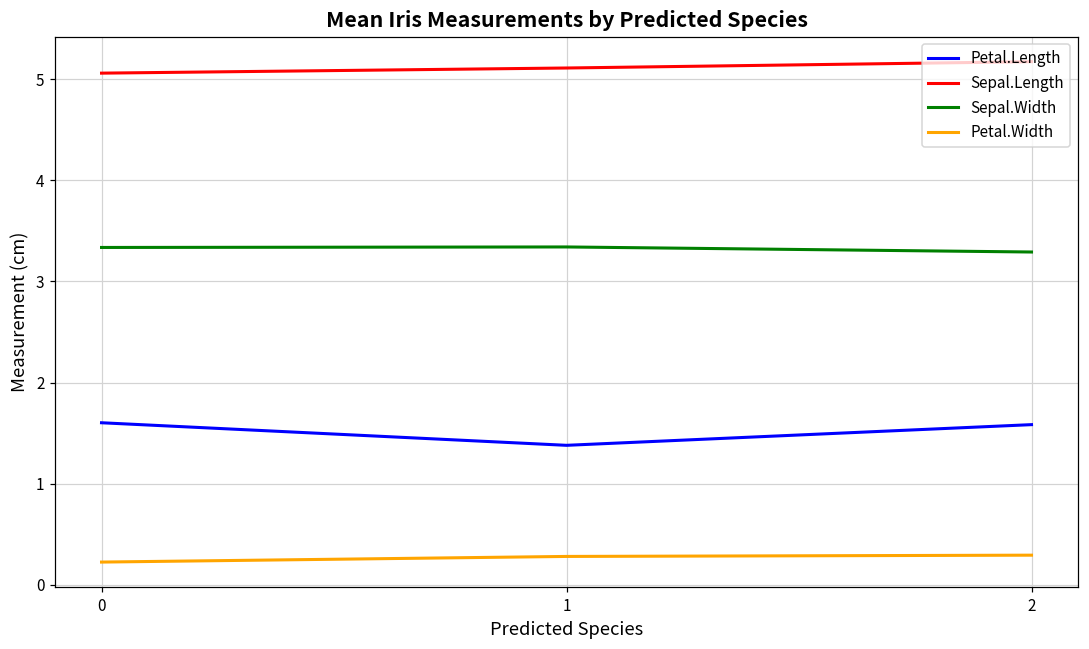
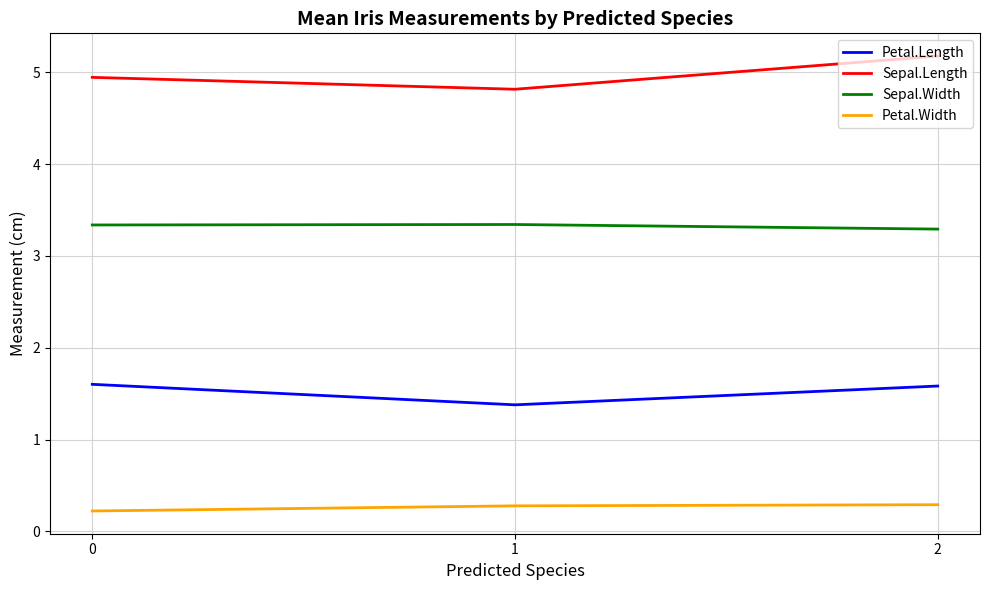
Sepal.Length, 0: 5.1 -> 4.9
Sepal.Length, 1: 5.1 -> 4.8
